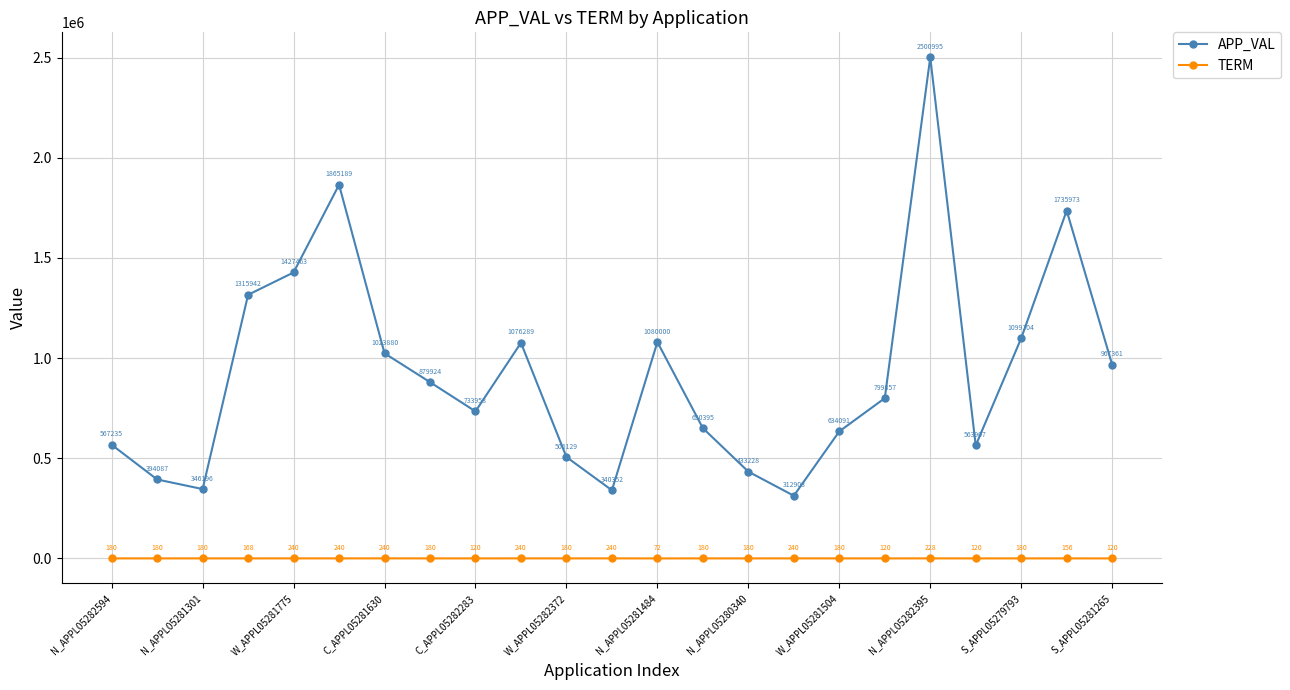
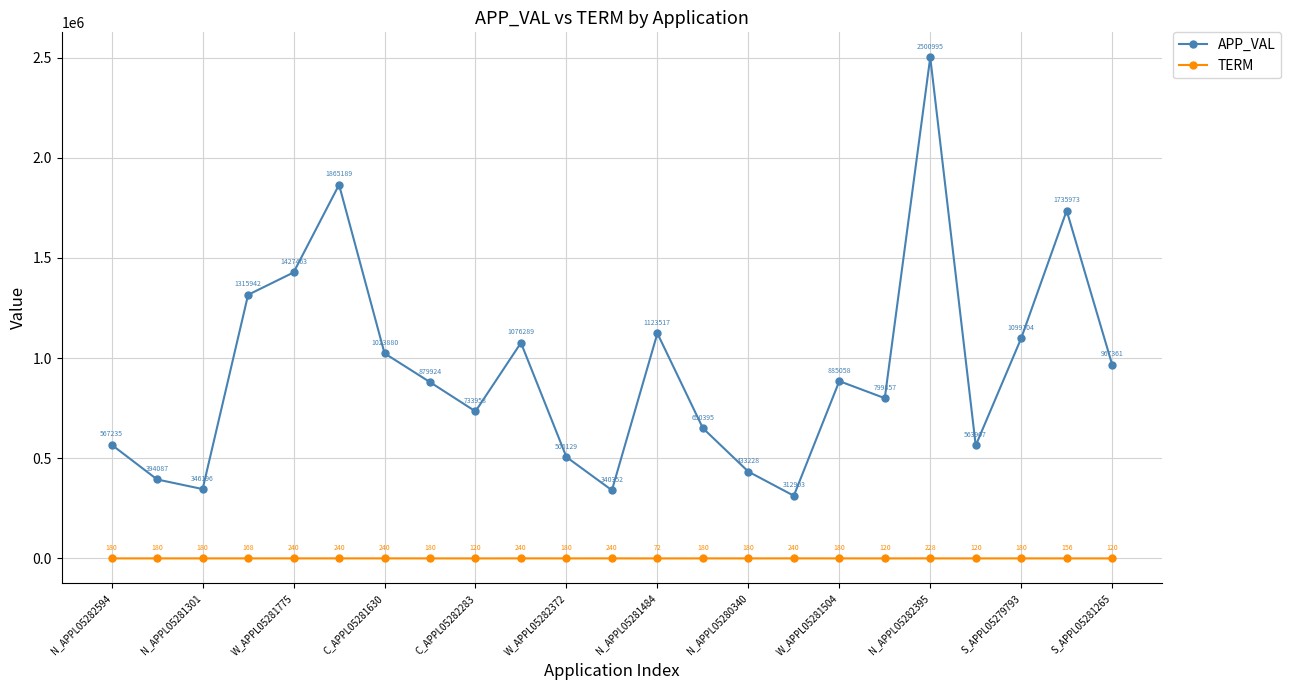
APP_VAL, N_APPL05281484: 1080000 -> 1123517
APP_VAL, W_APPL05281504: 634091 -> 885058
